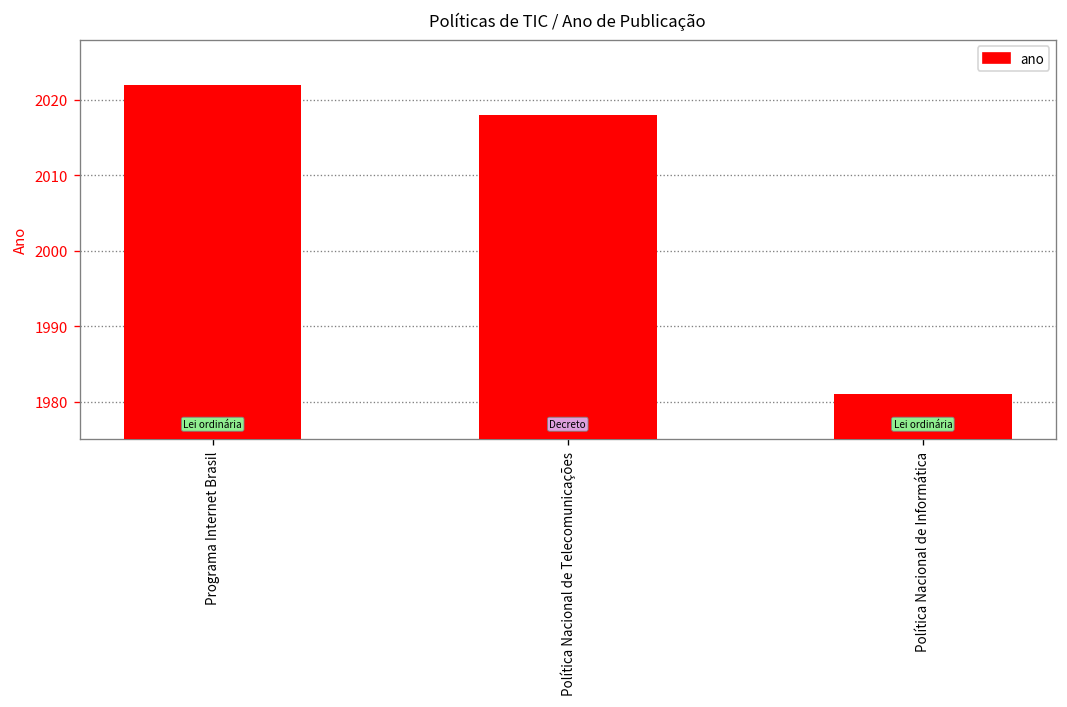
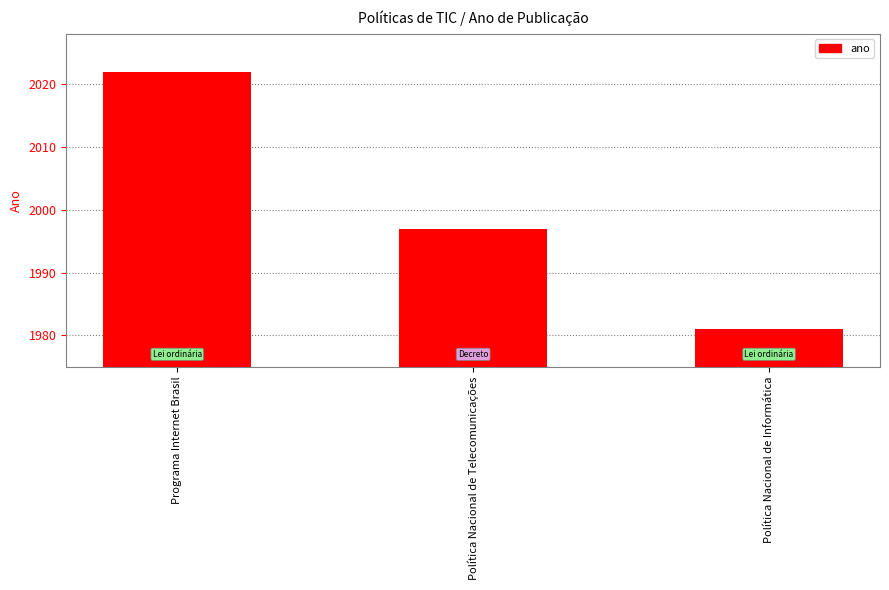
Política Nacional de Telecomunicações: 2018 -> 1997
